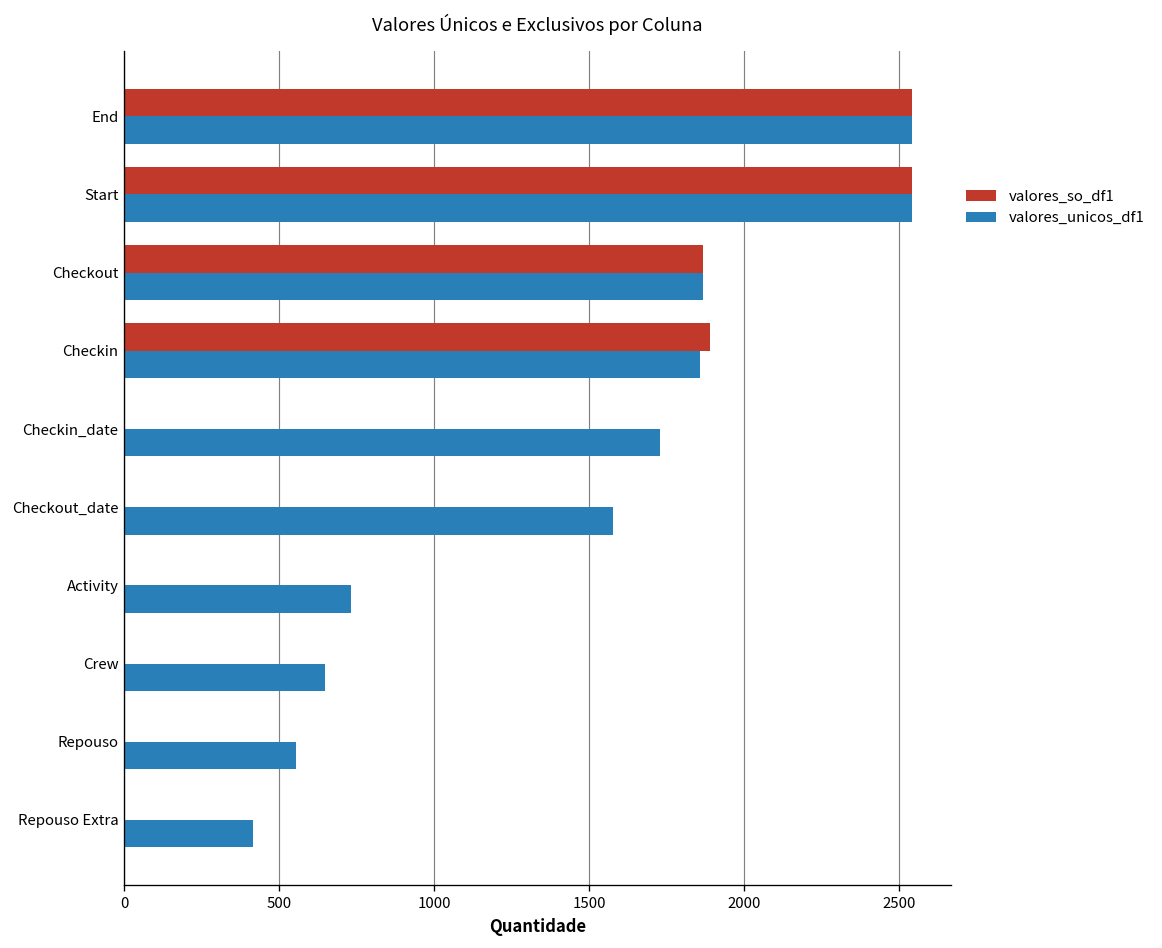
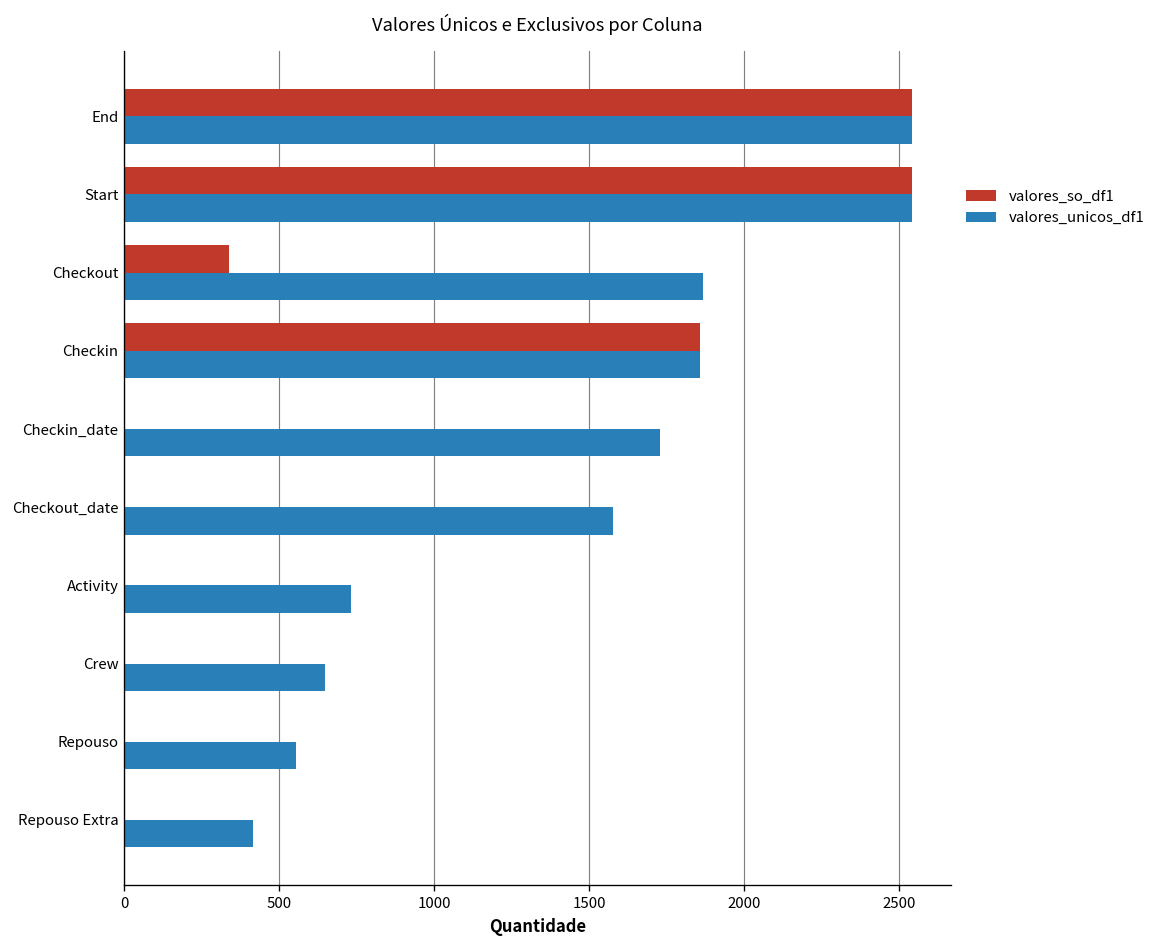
valores_so_df1, Checkout: 1870 -> 340
valores_so_df1, Checkin: 1890 -> 1860
